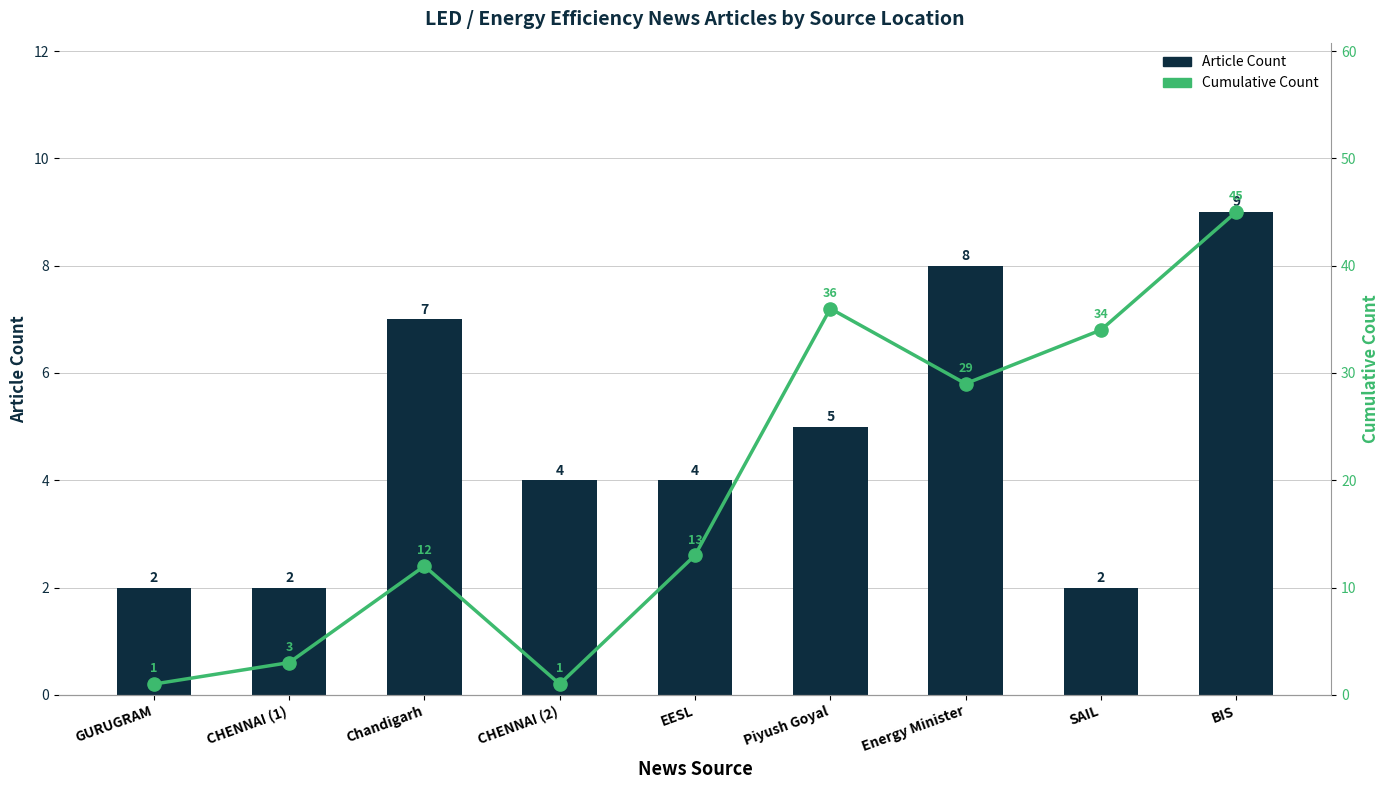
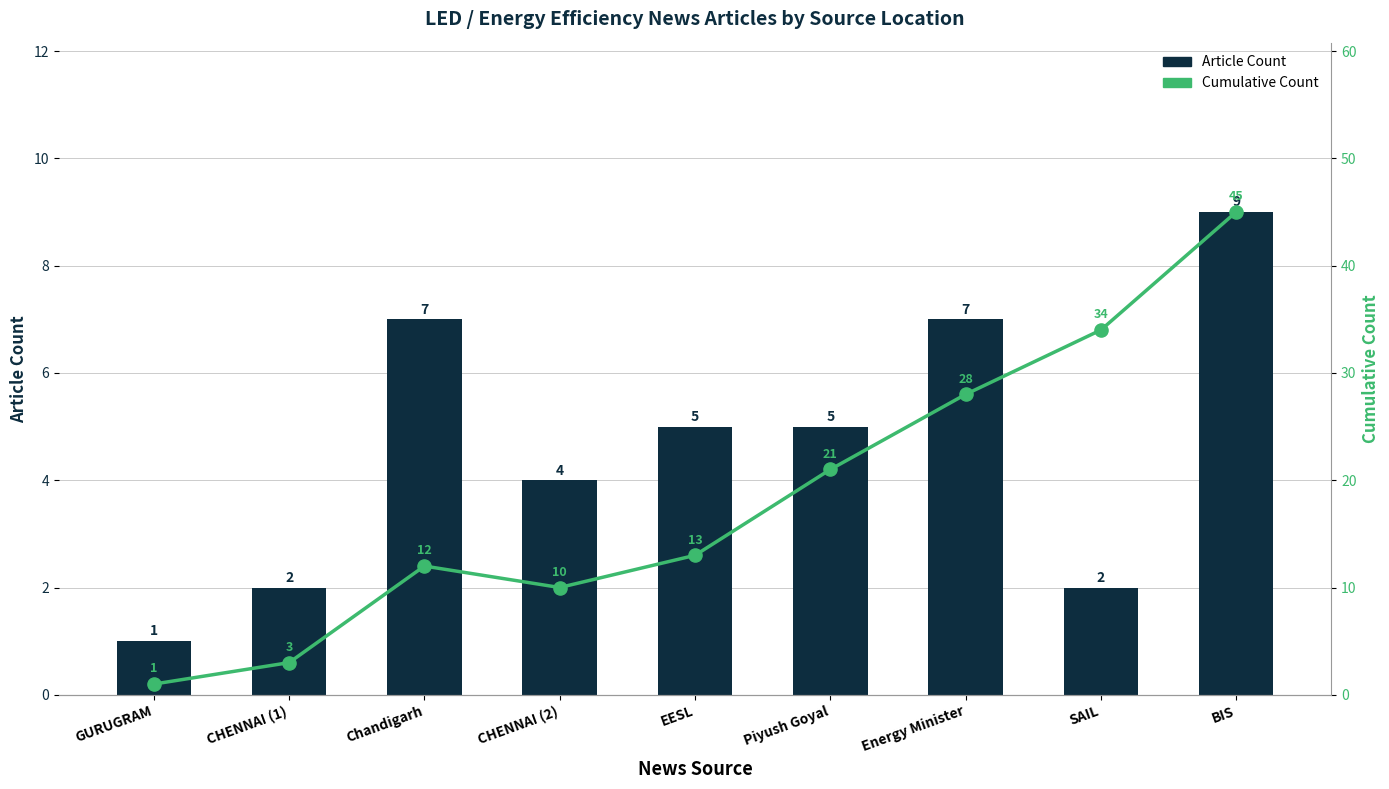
Article Count, GURUGRAM: 2 -> 1
Article Count, EESL: 4 -> 5
Article Count, Energy Minister: 8 -> 7
Cumulative Count, CHENNAI (2): 1 -> 10
Cumulative Count, Piyush Goyal: 36 -> 21
Cumulative Count, Energy Minister: 29 -> 28
